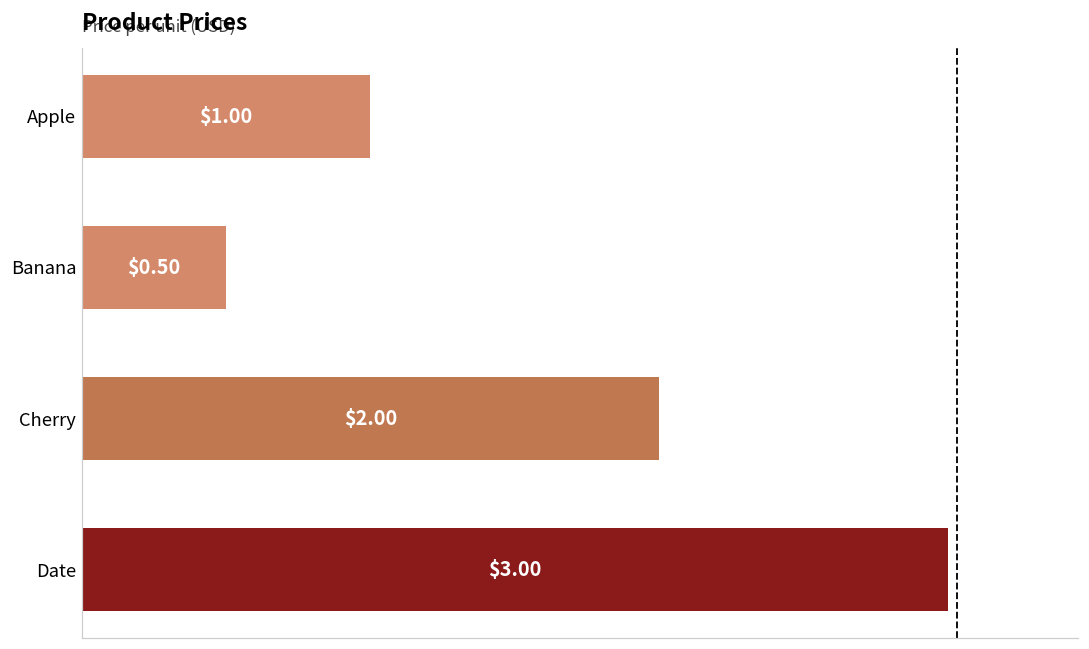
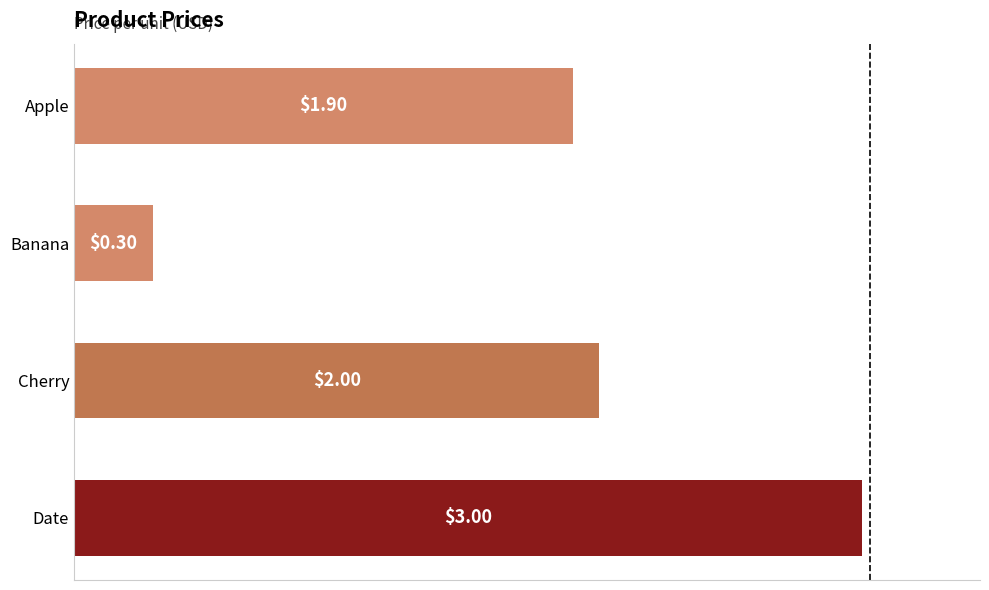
Apple: $1.00 -> $1.90
Banana: $0.50 -> $0.30
